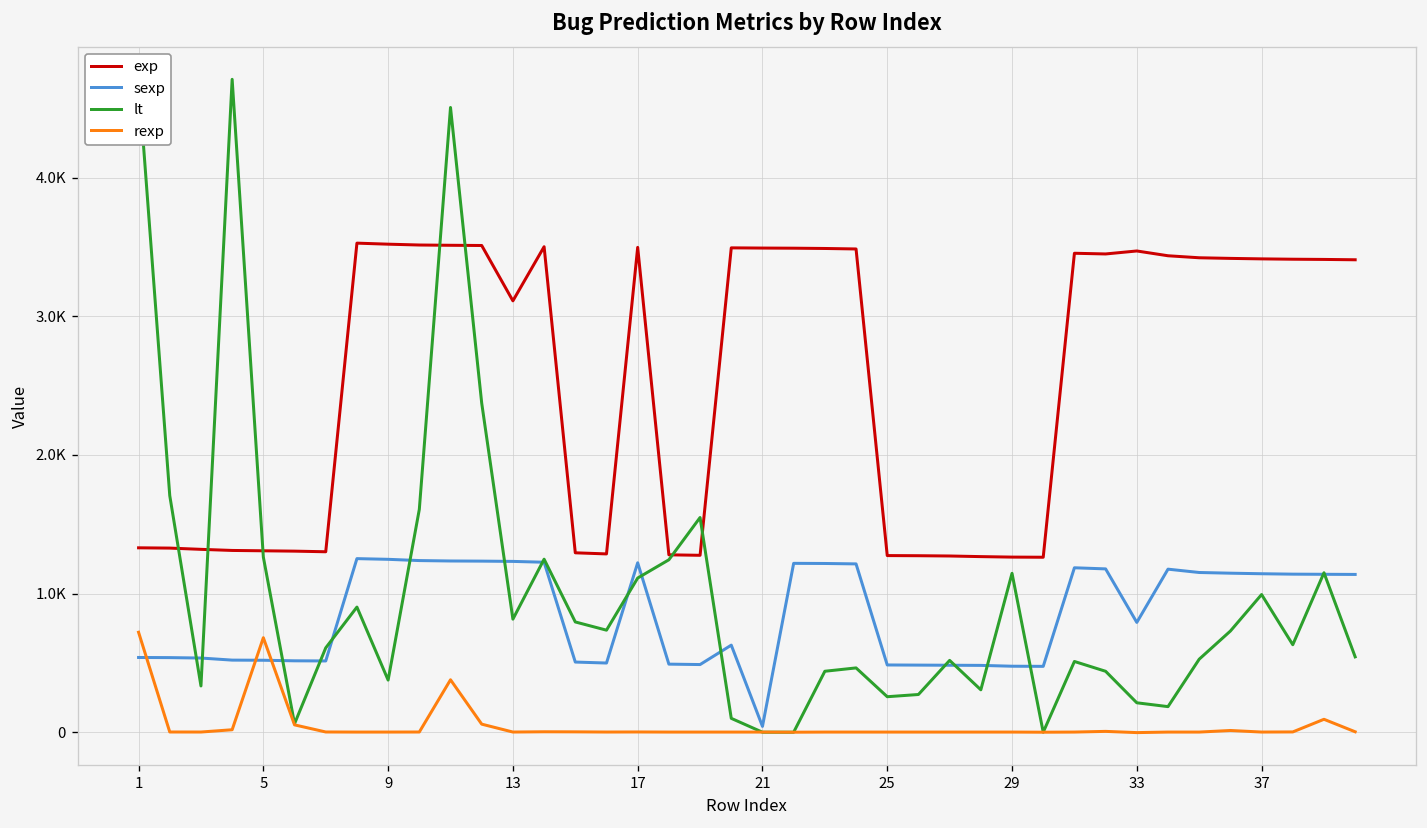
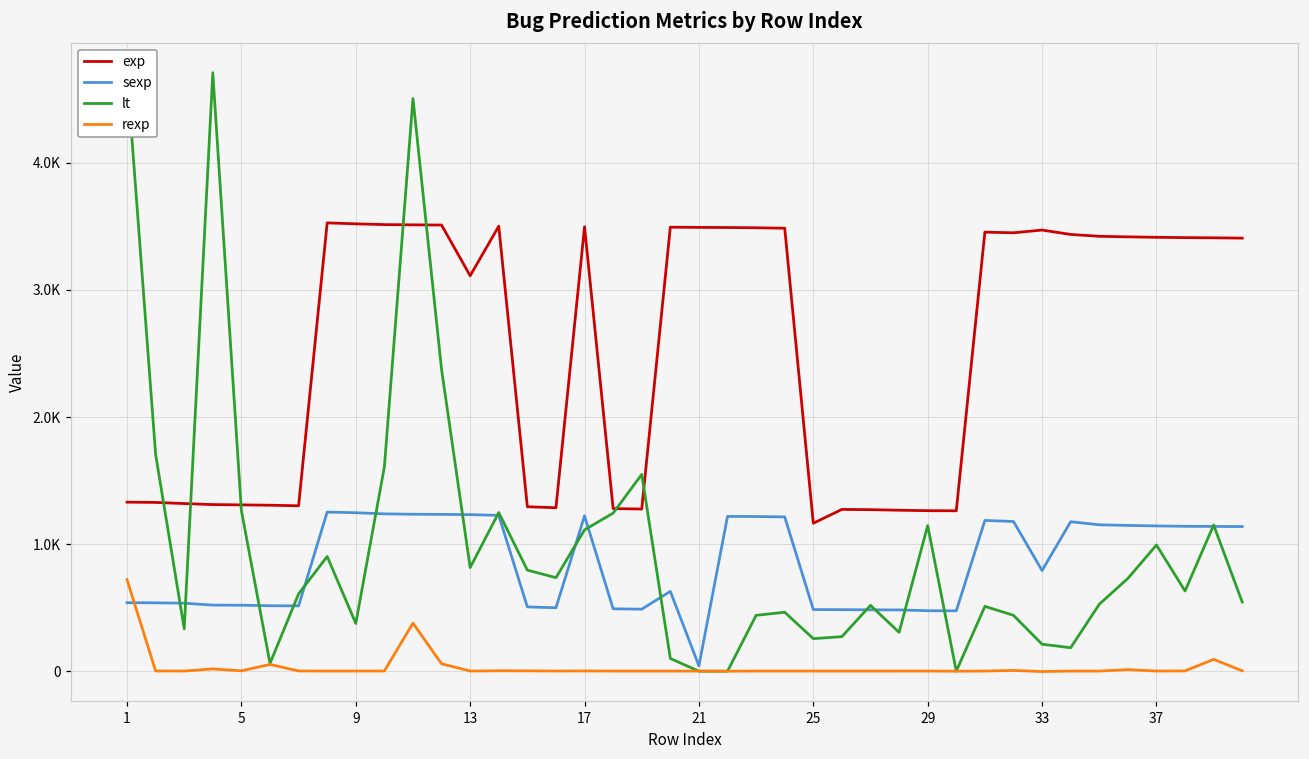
rexp, 5: 680 -> 0
exp, 25: 1270 -> 1160
